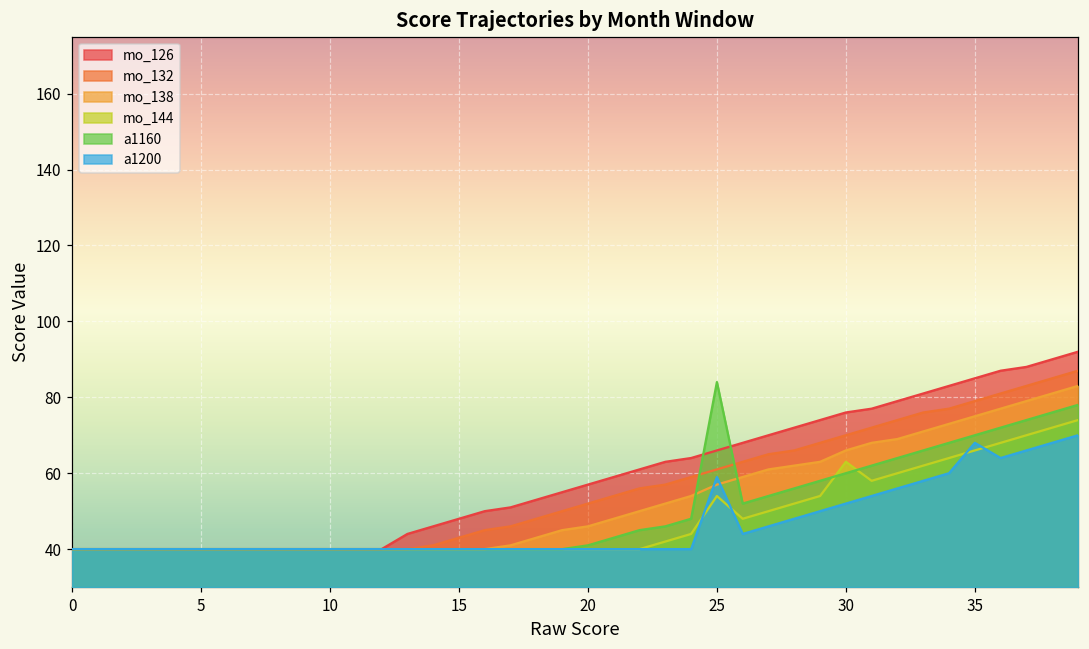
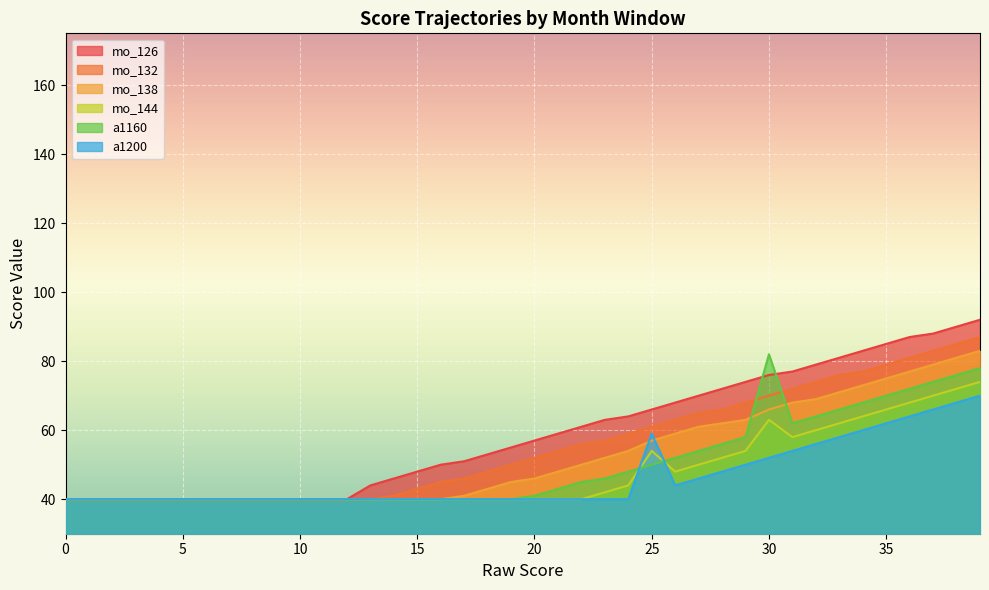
a1160, 25: 84 -> 50
a1160, 30: 60 -> 82
a1200, 35: 68 -> 62
